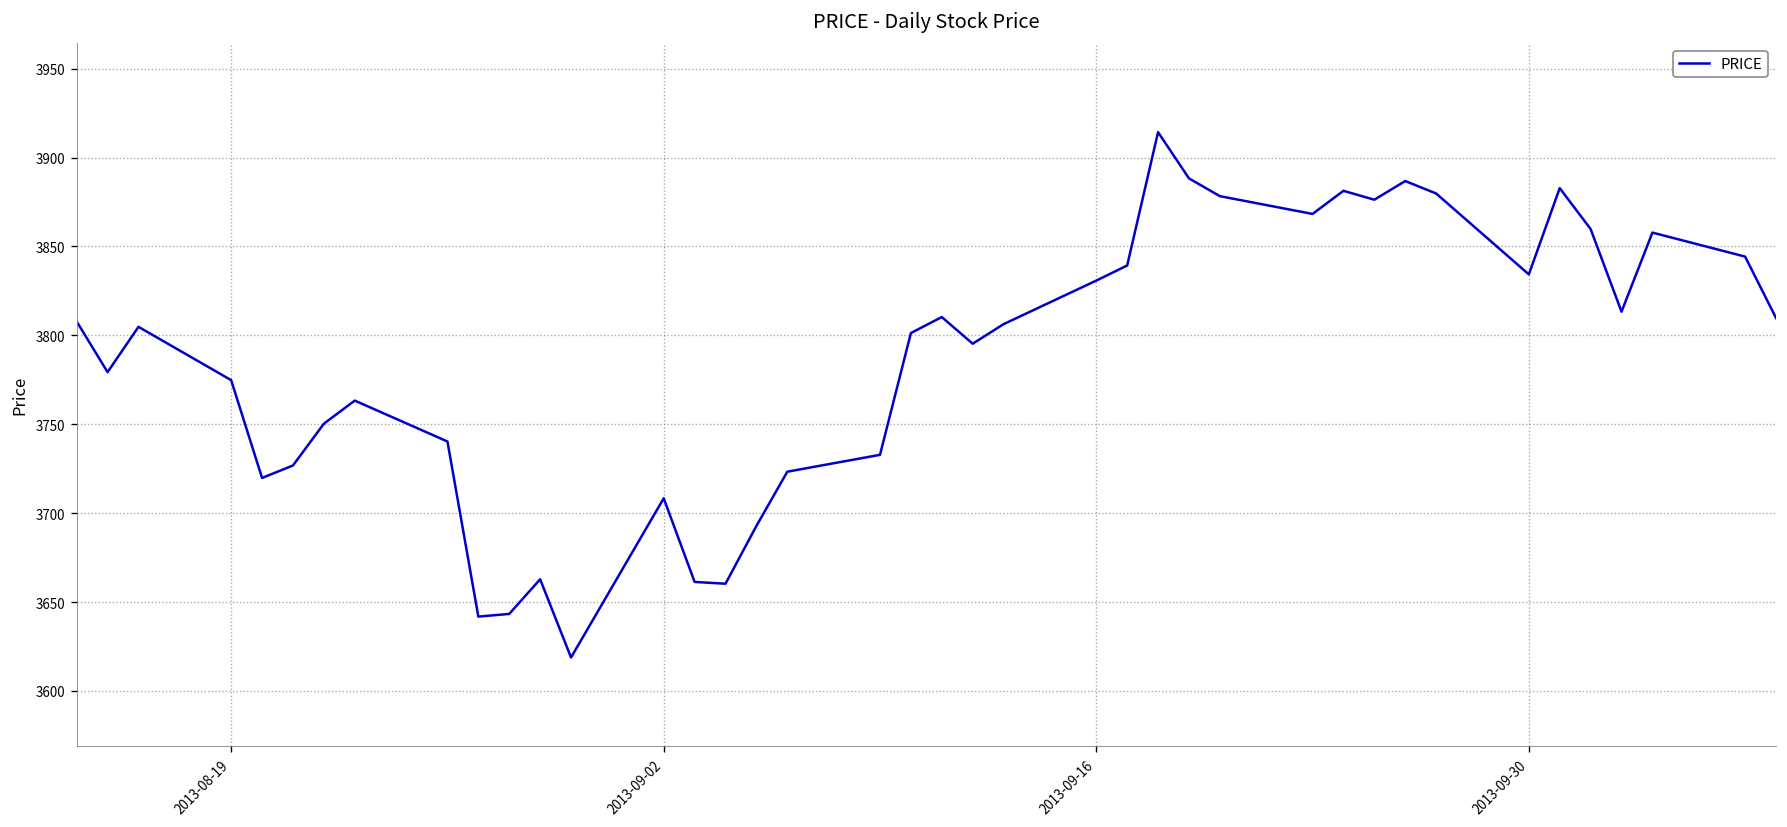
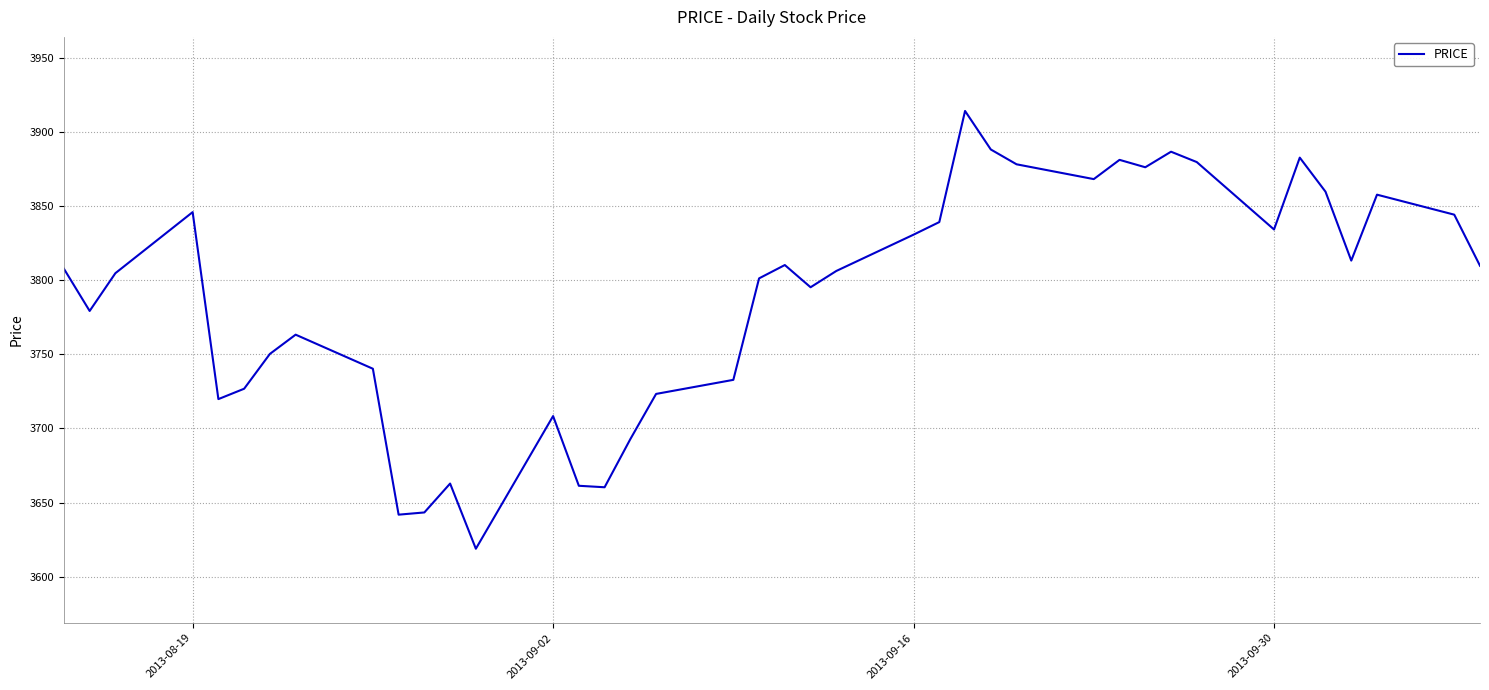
2013-08-19: 3775 -> 3846
